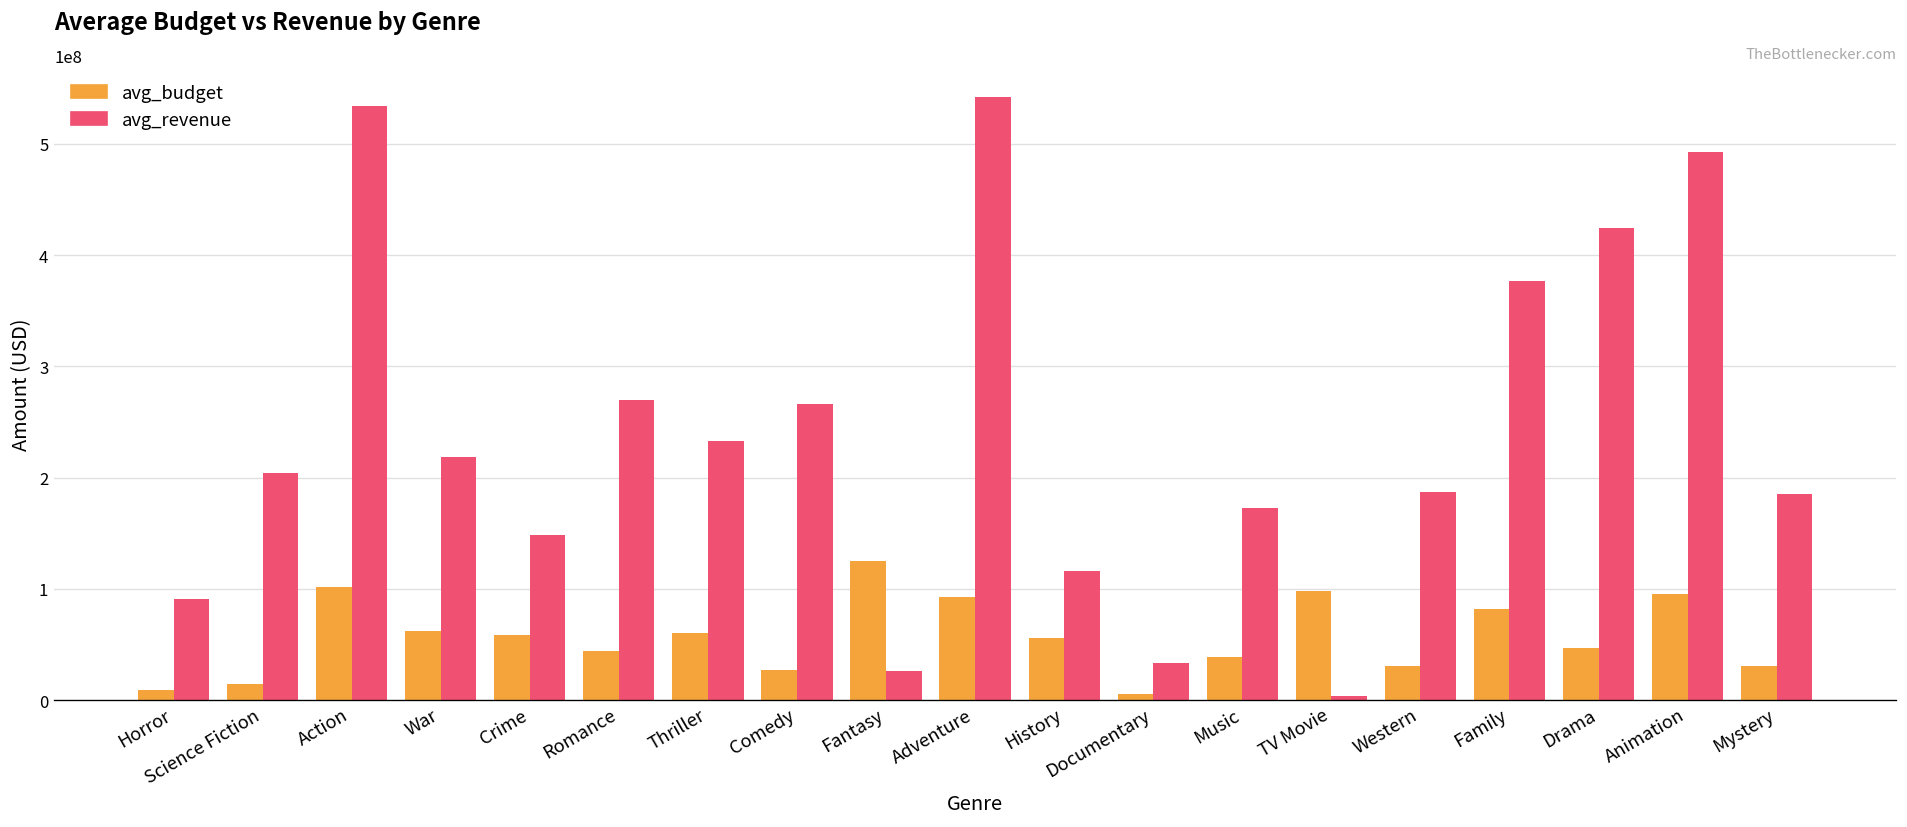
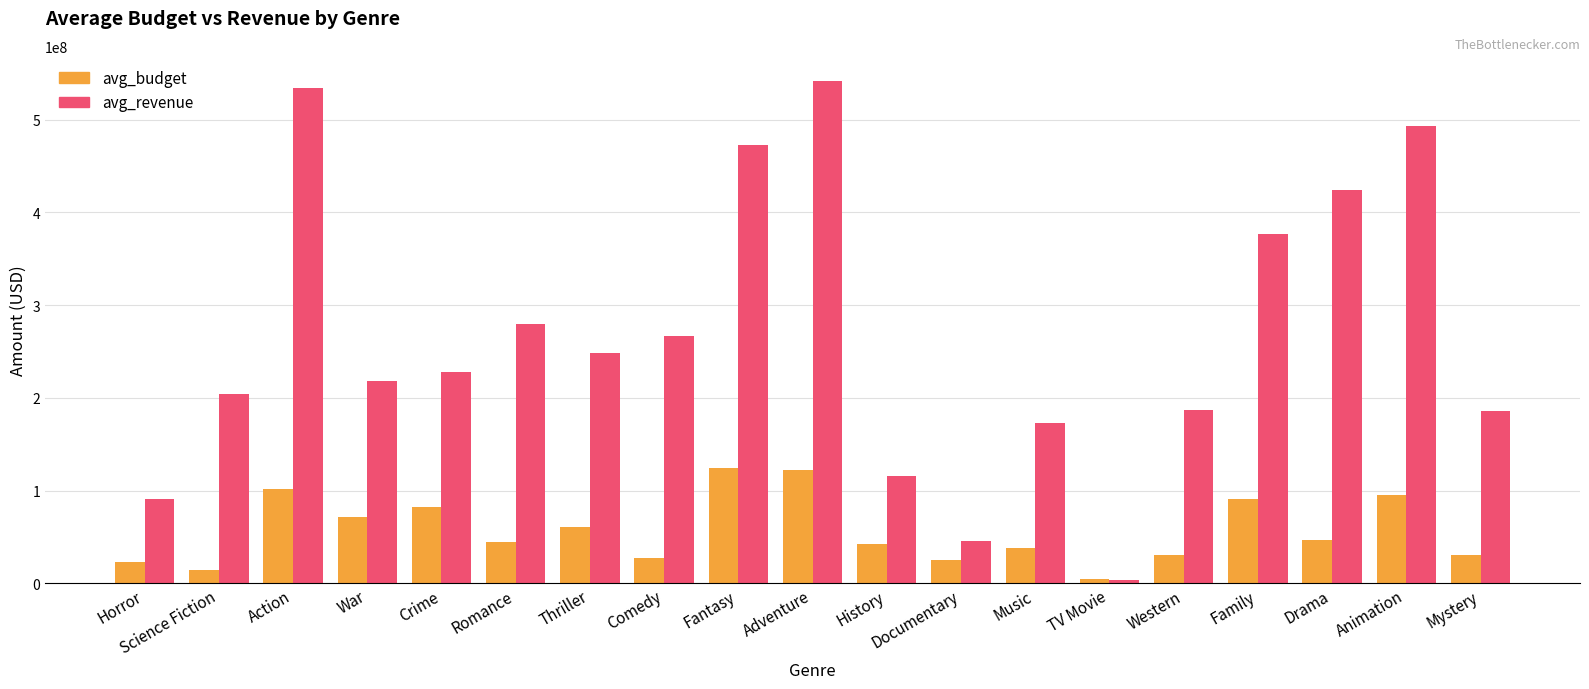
avg_budget, Horror: 10000000 -> 20000000
avg_budget, War: 60000000 -> 70000000
avg_budget, Crime: 60000000 -> 80000000
avg_revenue, Crime: 150000000 -> 230000000
avg_revenue, Romance: 270000000 -> 280000000
avg_revenue, Thriller: 230000000 -> 250000000
avg_revenue, Fantasy: 30000000 -> 470000000
avg_budget, Adventure: 90000000 -> 120000000
avg_budget, History: 60000000 -> 40000000
avg_budget, Documentary: 10000000 -> 20000000
avg_revenue, Documentary: 30000000 -> 50000000
avg_budget, TV Movie: 100000000 -> 0
avg_budget, Family: 80000000 -> 90000000
